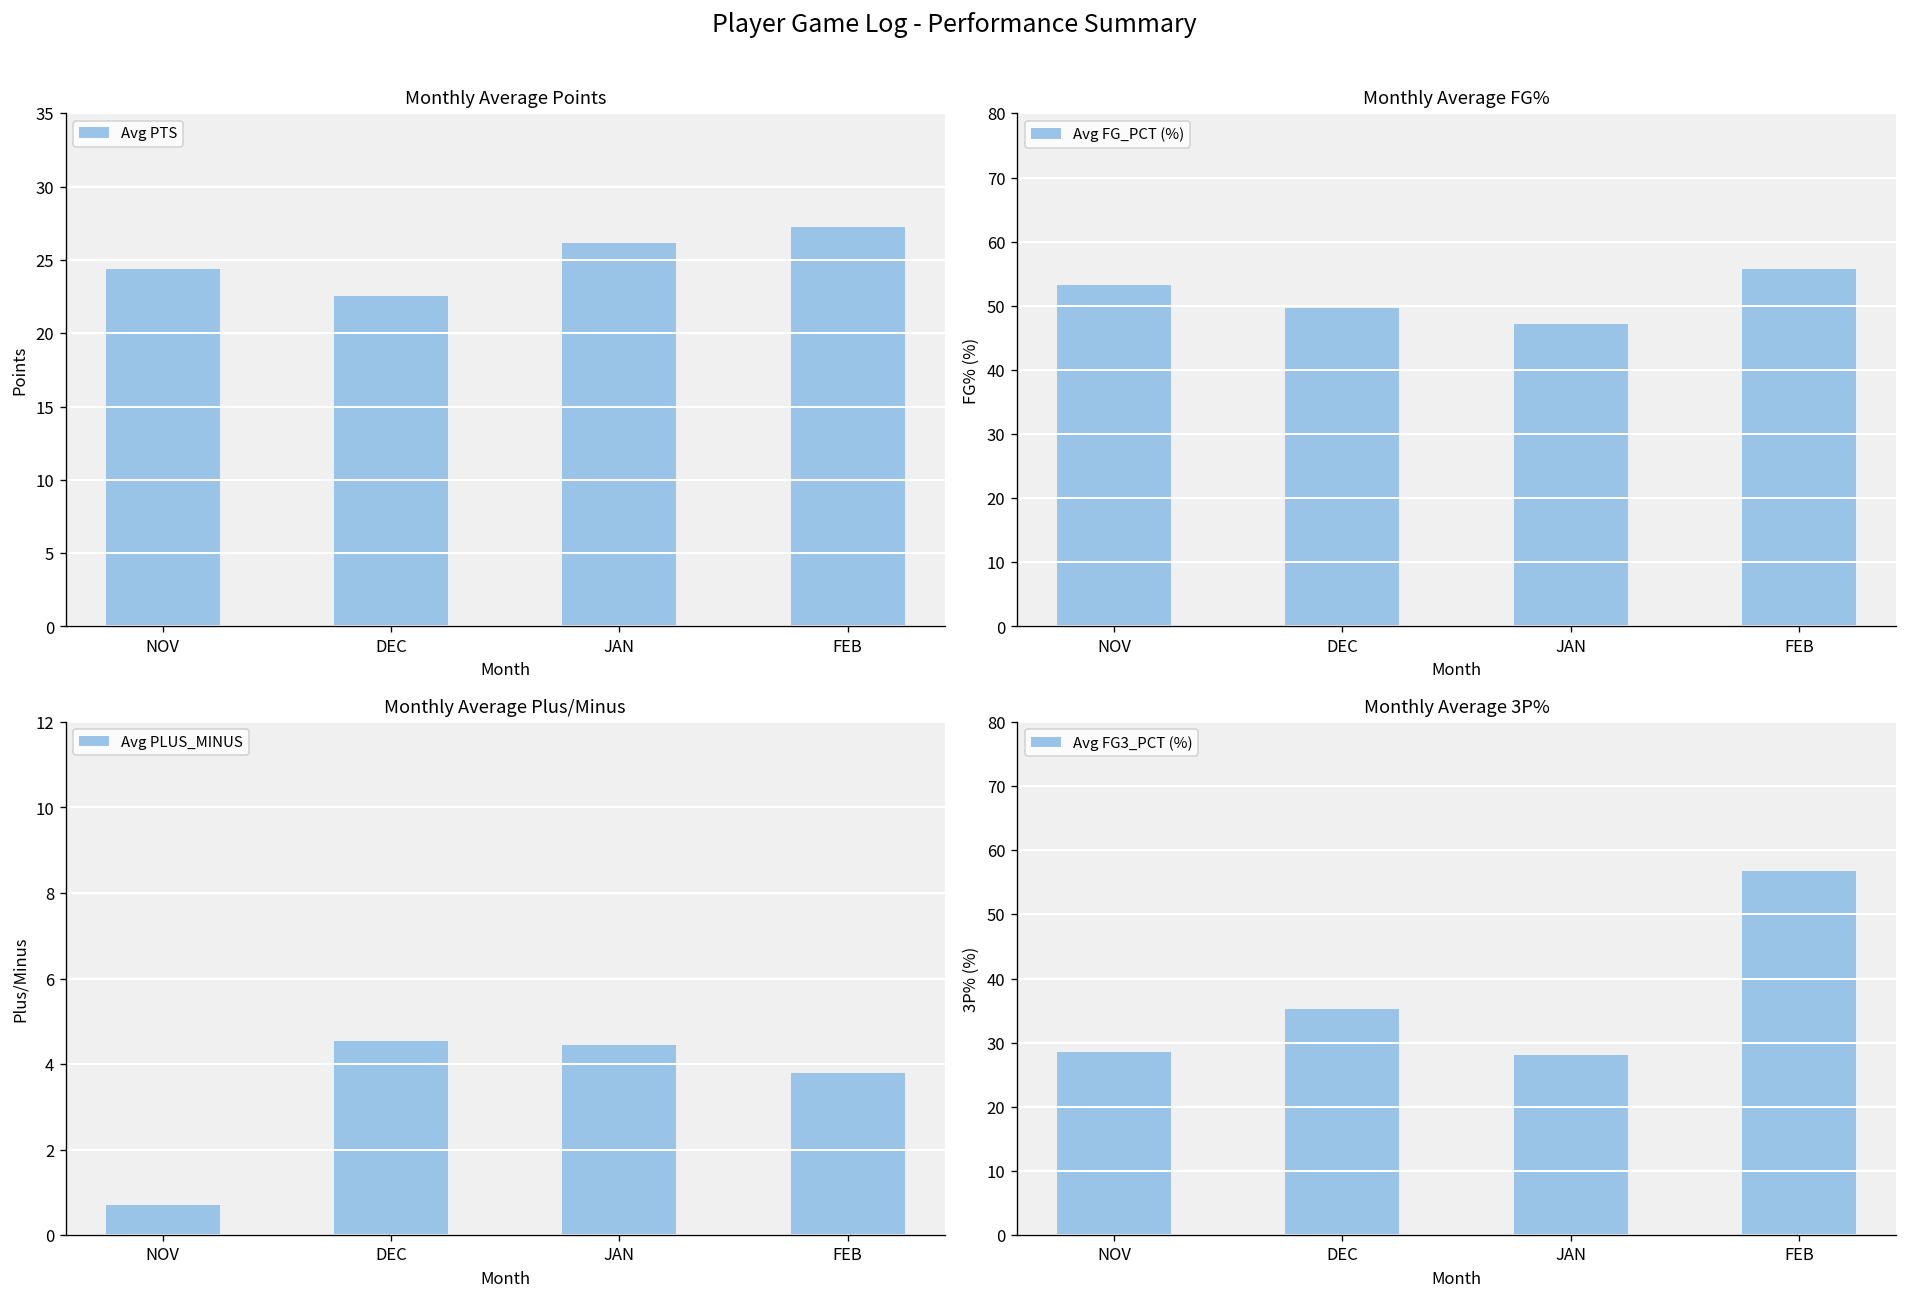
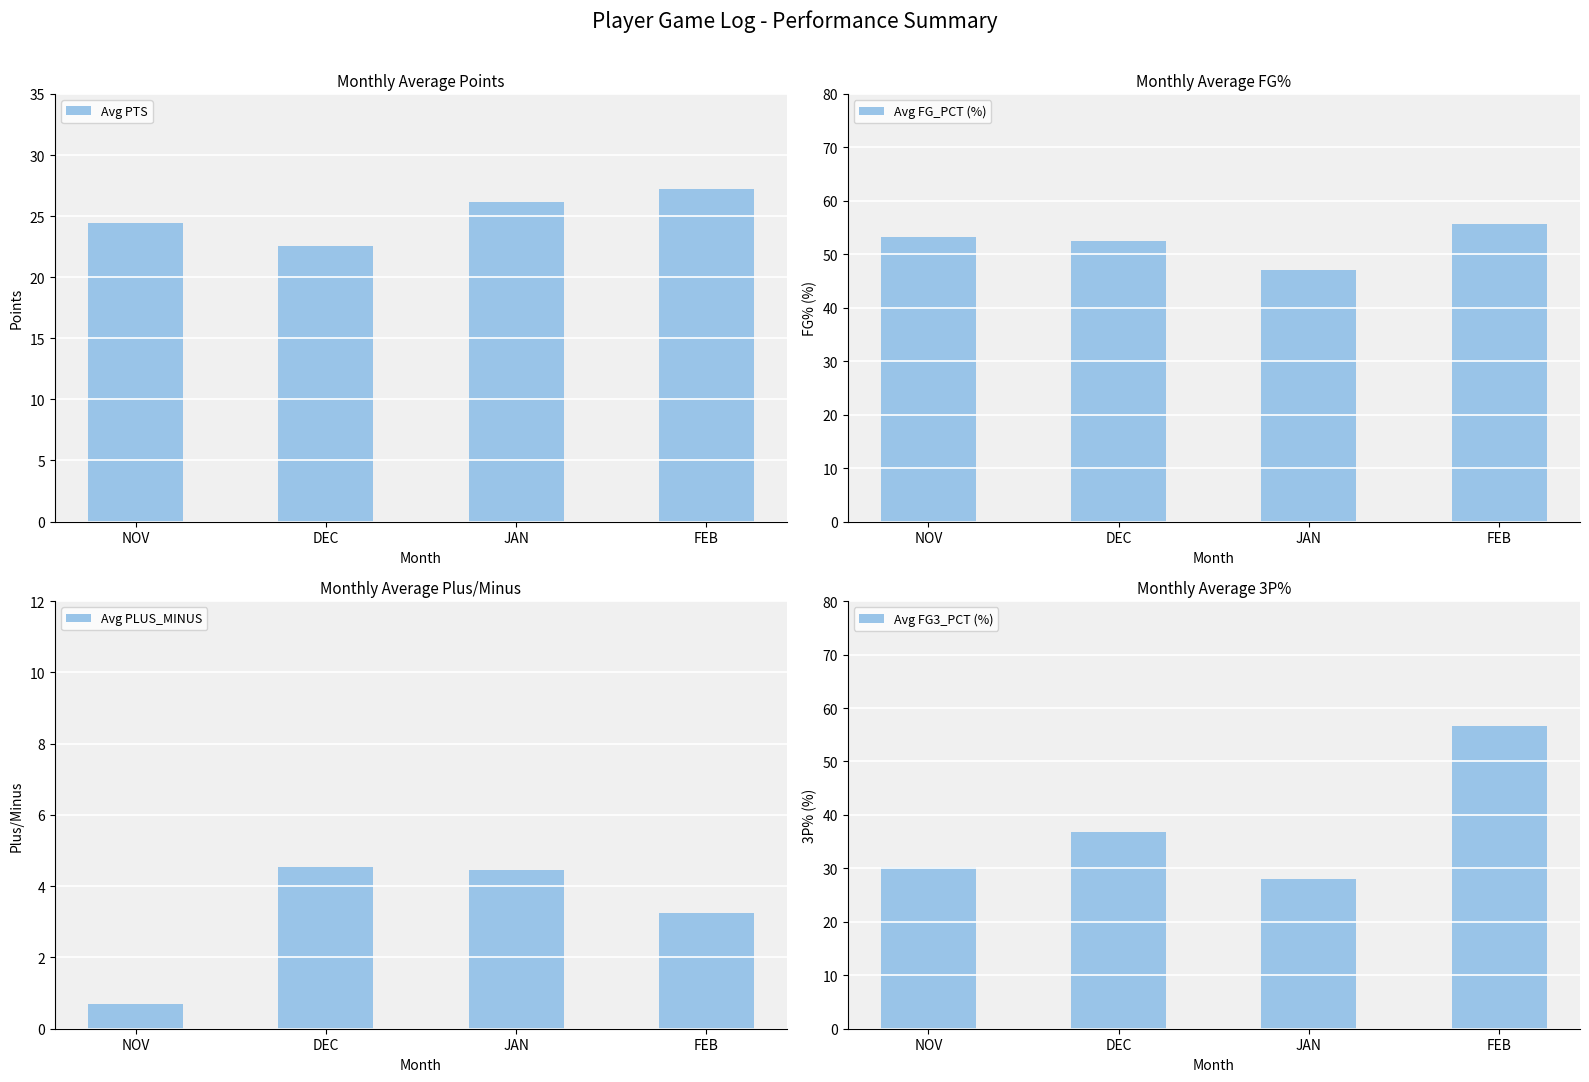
Monthly Average FG%, DEC: 50 -> 53
Monthly Average Plus/Minus, FEB: 3.8 -> 3.3
Monthly Average 3P%, NOV: 28 -> 30
Monthly Average 3P%, DEC: 35 -> 37
